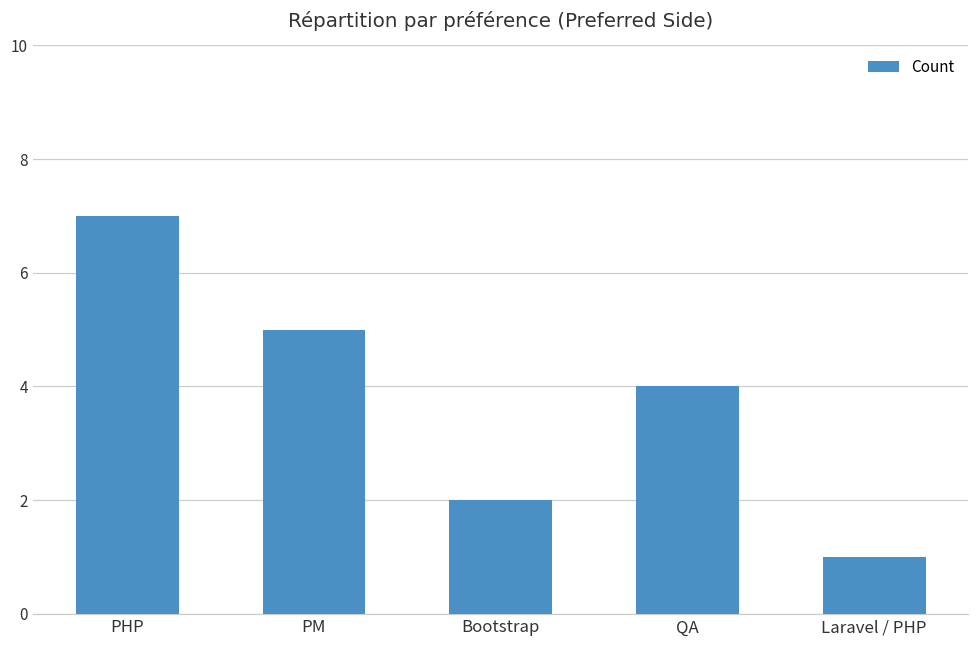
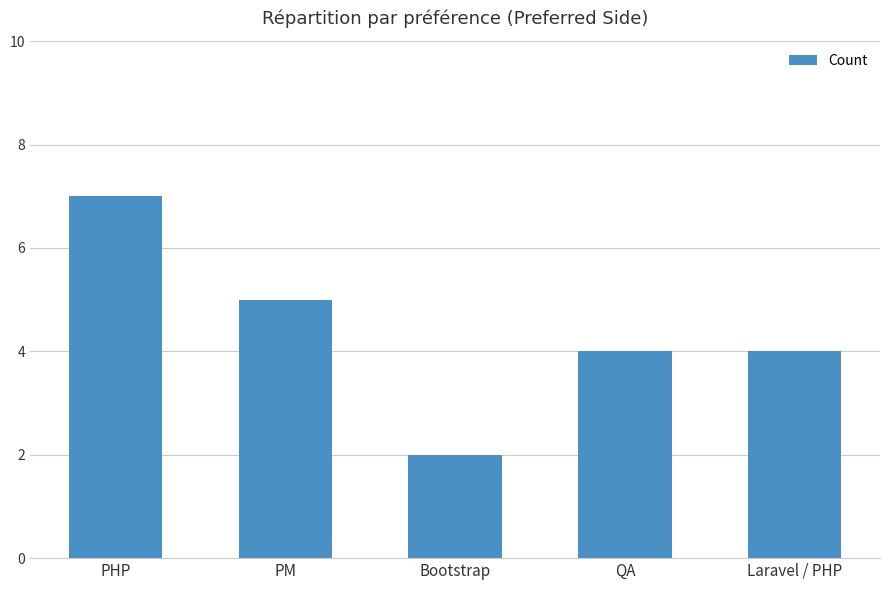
Laravel / PHP: 1 -> 4
